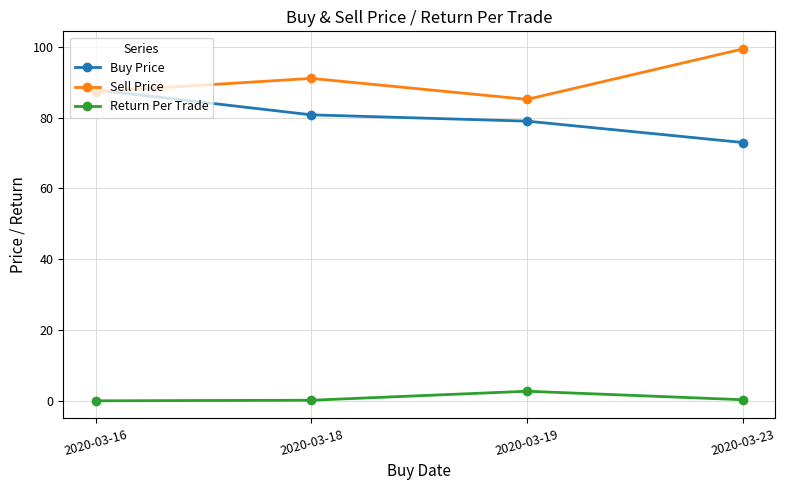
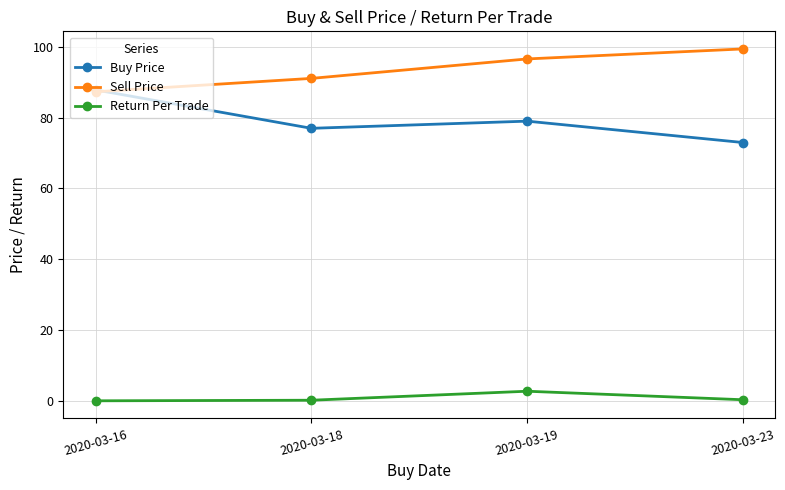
Buy Price, 2020-03-18: 81 -> 77
Sell Price, 2020-03-19: 85 -> 97
